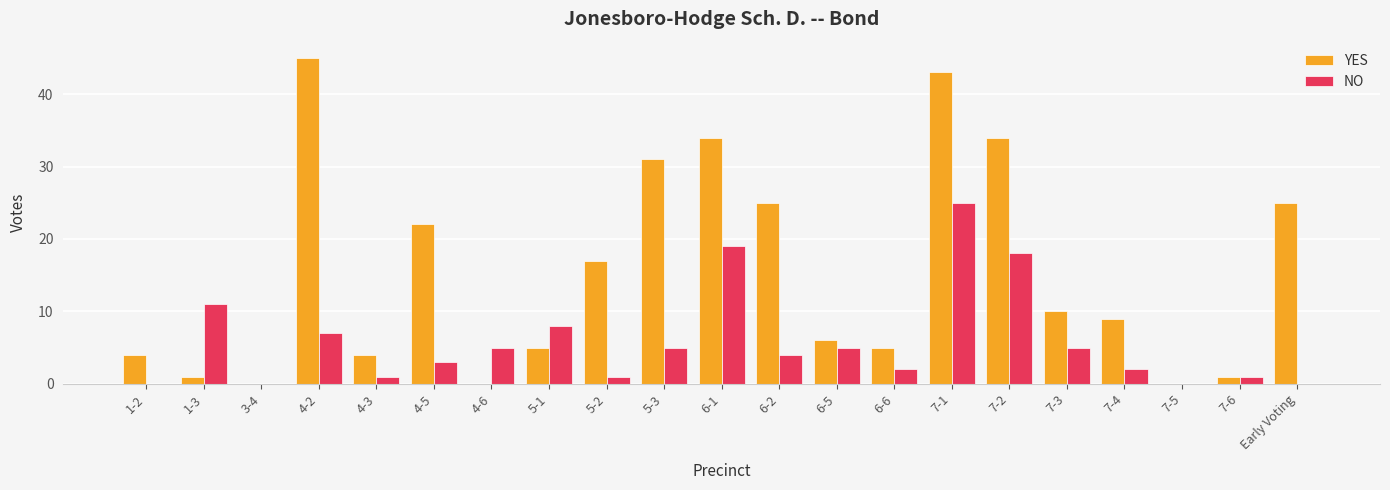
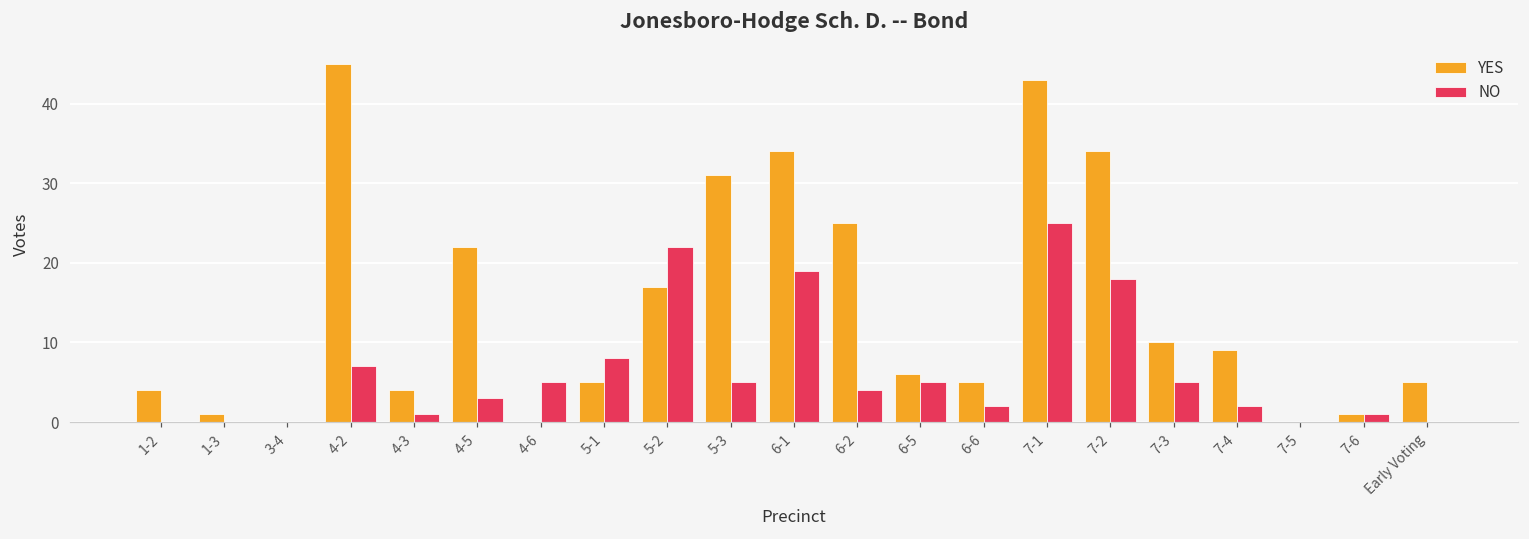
NO, 1-3: 11 -> 0
NO, 5-2: 1 -> 22
YES, Early Voting: 25 -> 5
